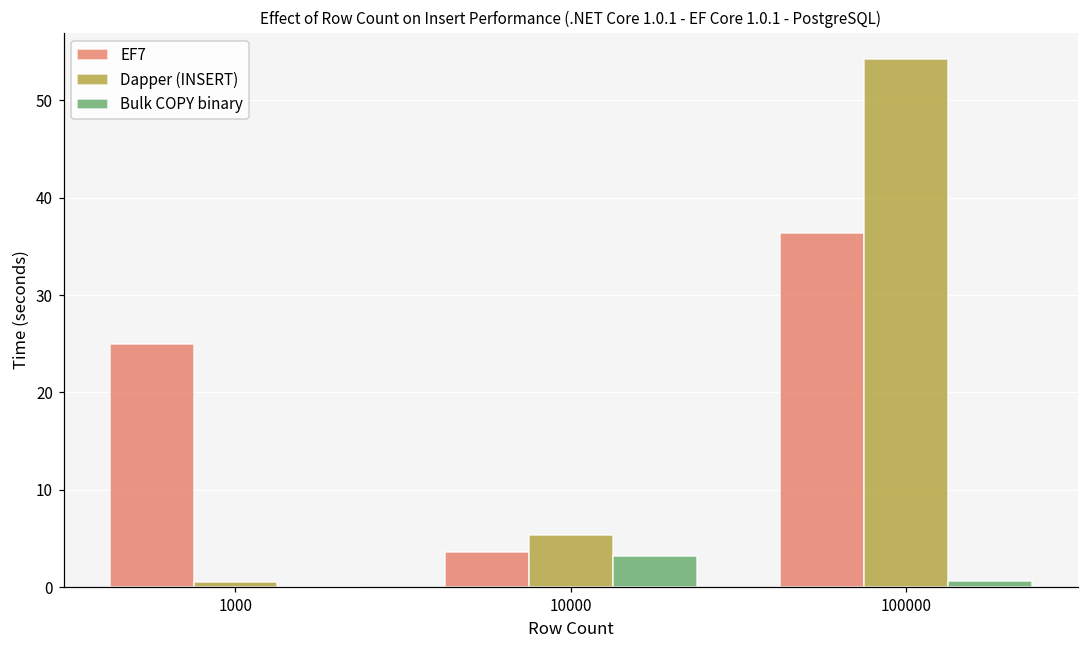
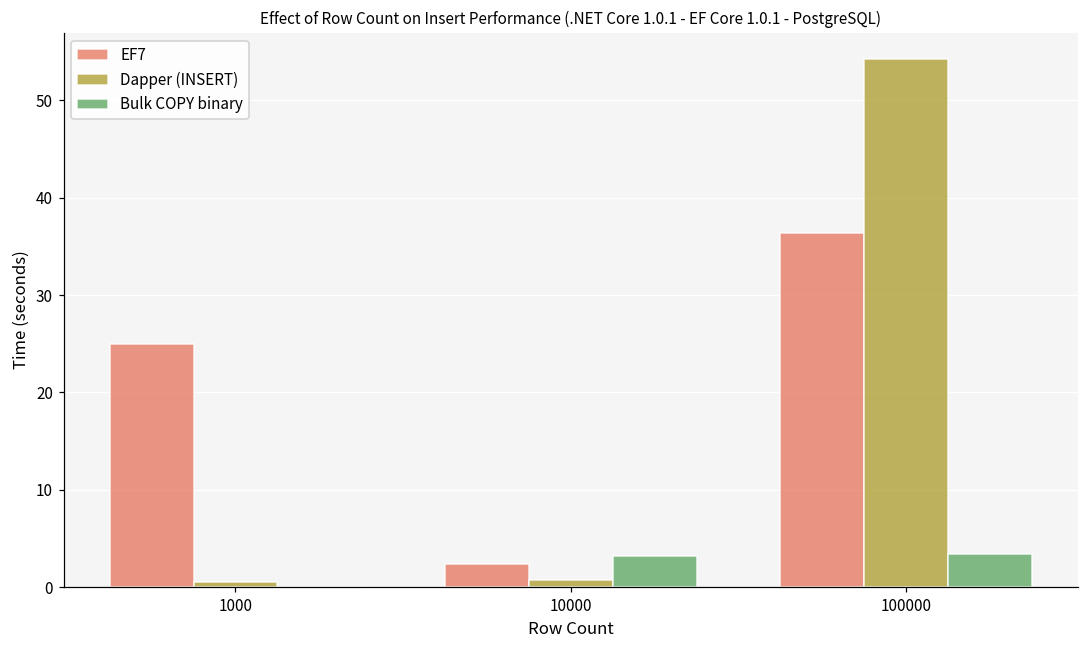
EF7, 10000: 4 -> 2
Dapper (INSERT), 10000: 5 -> 1
Bulk COPY binary, 100000: 1 -> 3
